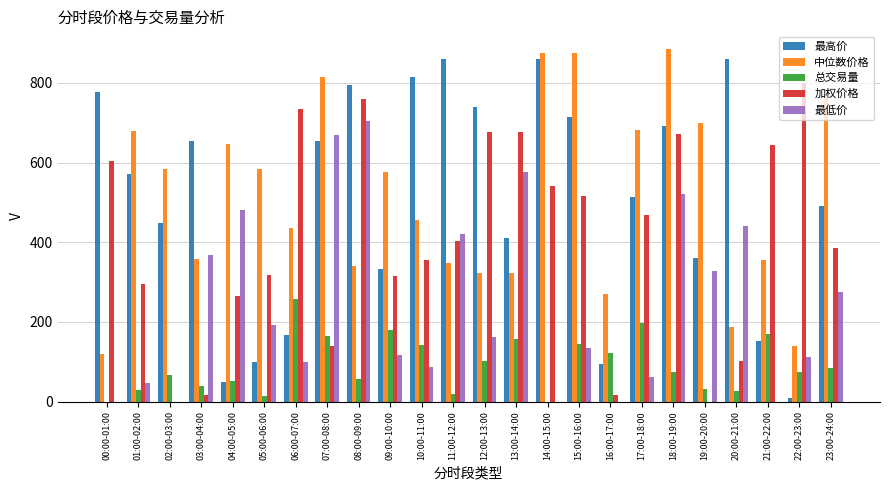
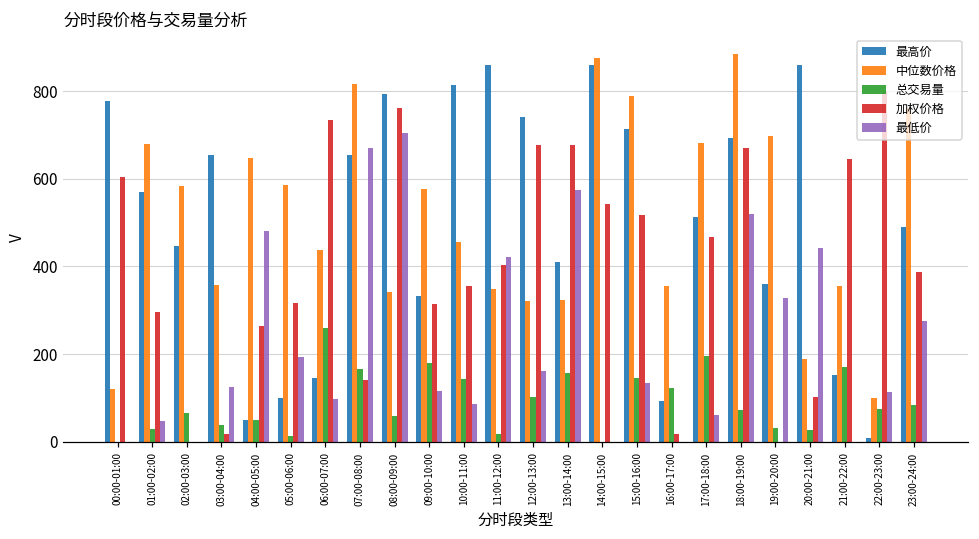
最低价, 03:00-04:00: 370 -> 130
最高价, 06:00-07:00: 170 -> 150
中位数价格, 15:00-16:00: 870 -> 790
中位数价格, 16:00-17:00: 270 -> 350
中位数价格, 22:00-23:00: 140 -> 100
